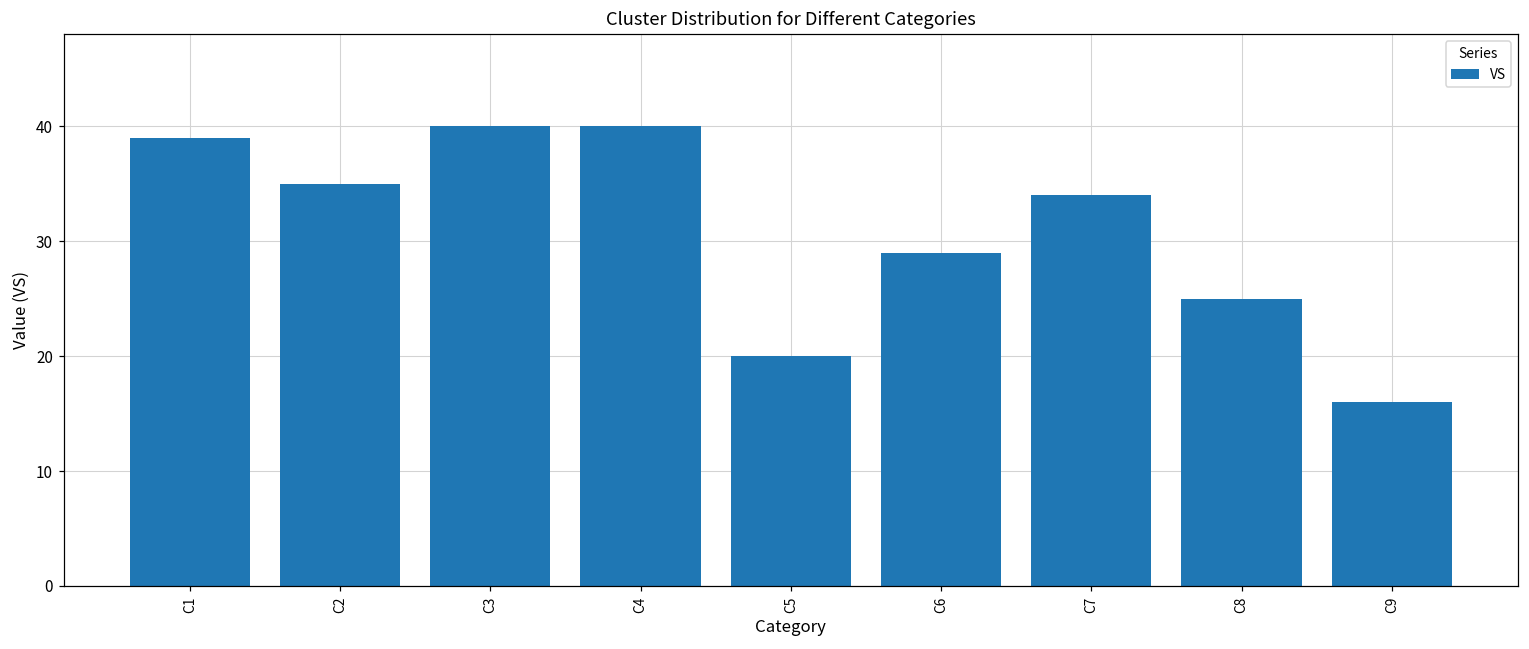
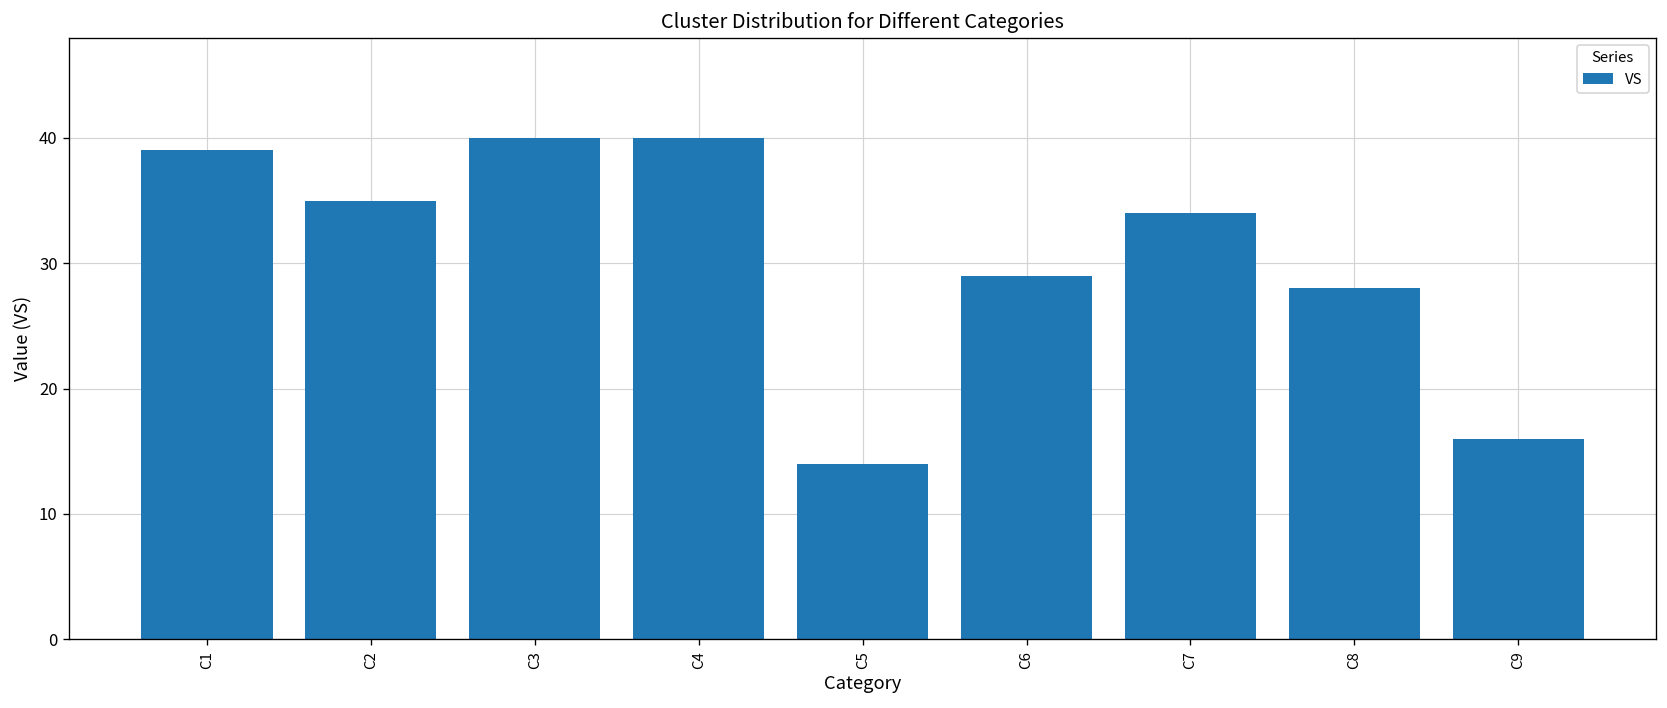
C5: 20 -> 14
C8: 25 -> 28
